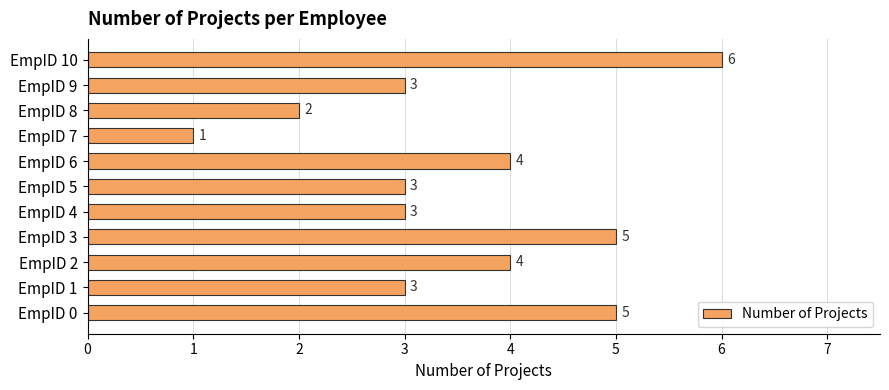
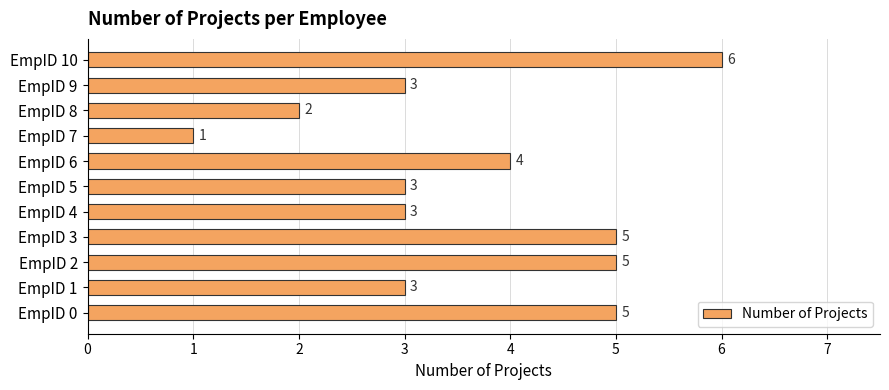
EmpID 2: 4 -> 5
